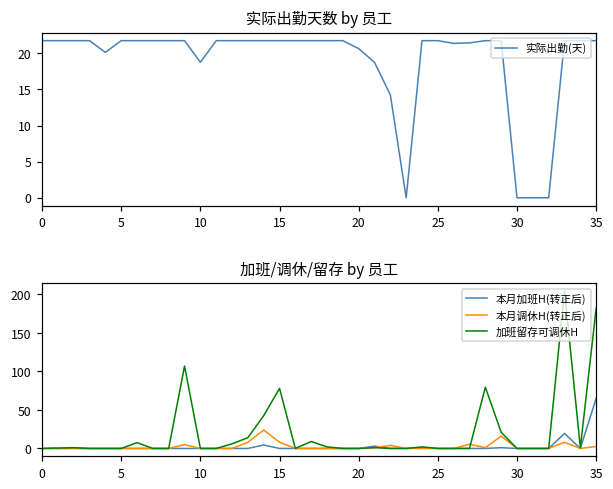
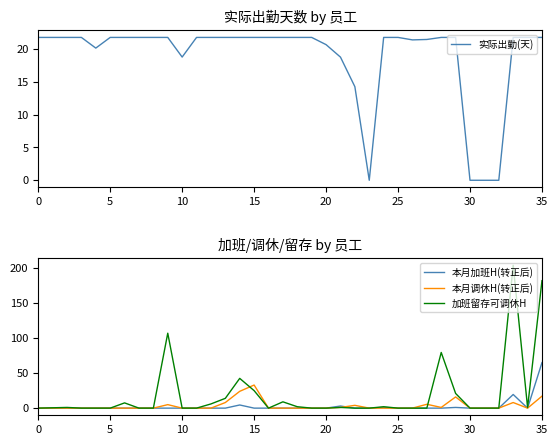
加班/调休/留存 by 员工, 本月调休H(转正后), 15: 10 -> 30
加班/调休/留存 by 员工, 加班留存可调休H, 15: 80 -> 30
加班/调休/留存 by 员工, 本月调休H(转正后), 35: 0 -> 20
